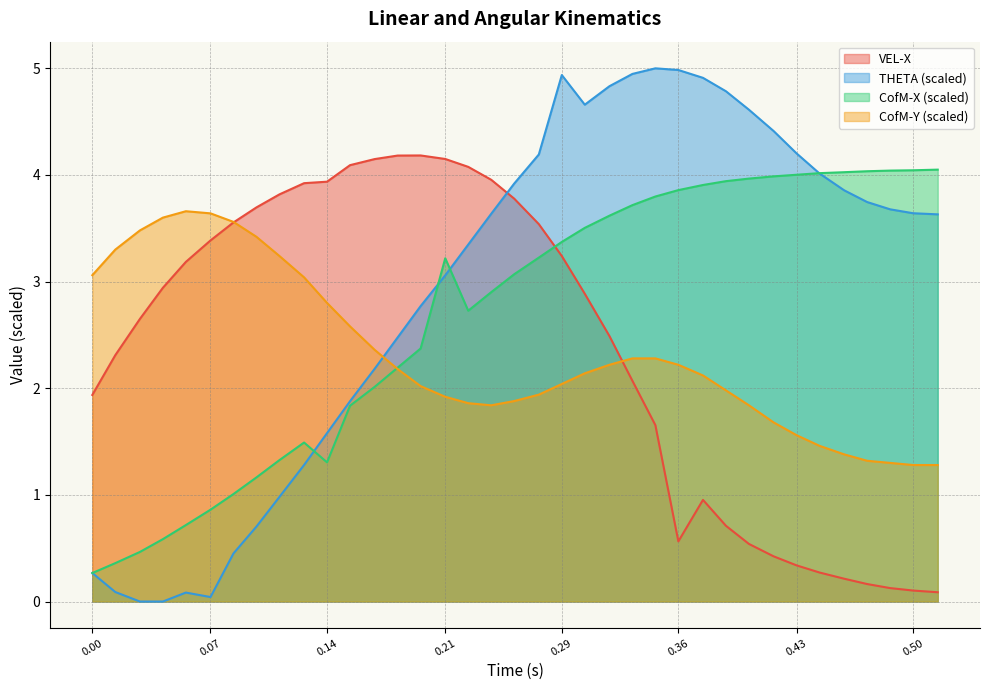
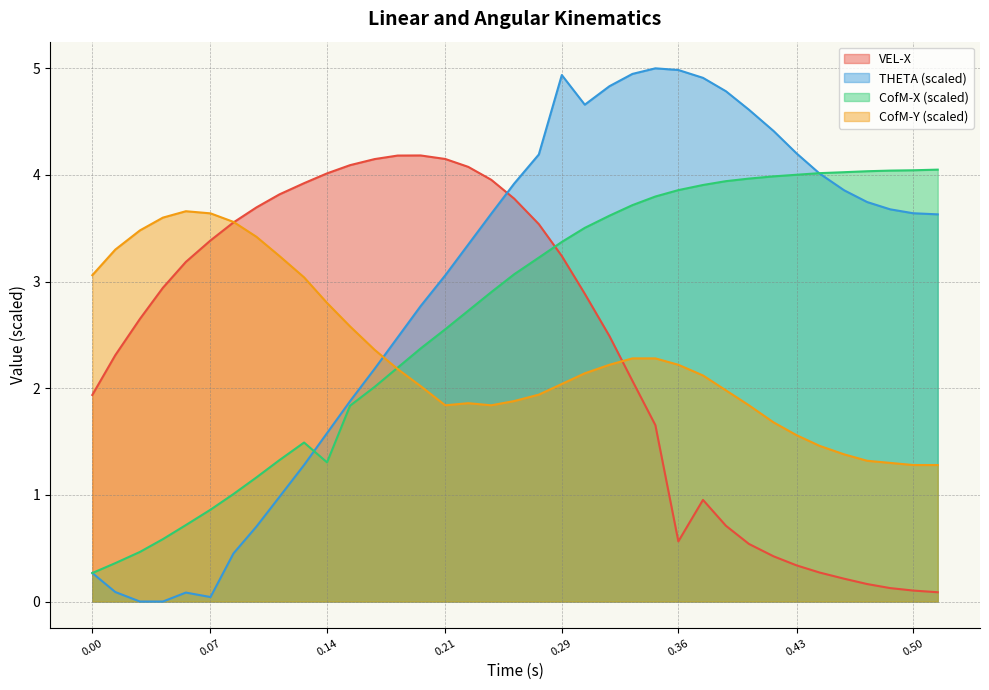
VEL-X, 0.14: 3.94 -> 4.02
CofM-X (scaled), 0.21: 3.22 -> 2.55
CofM-Y (scaled), 0.21: 1.92 -> 1.84
